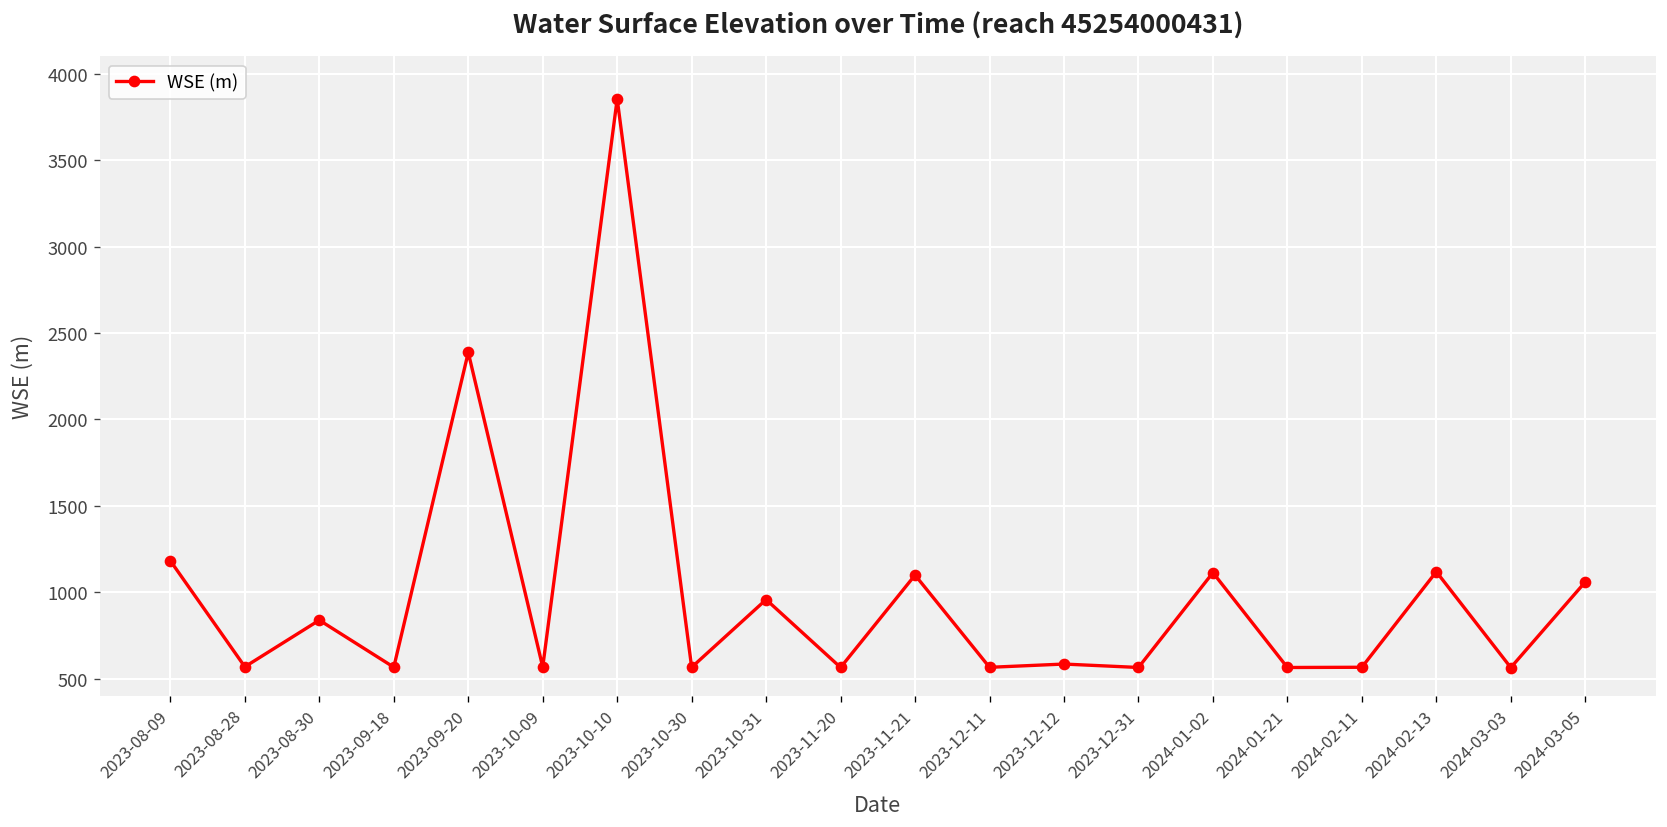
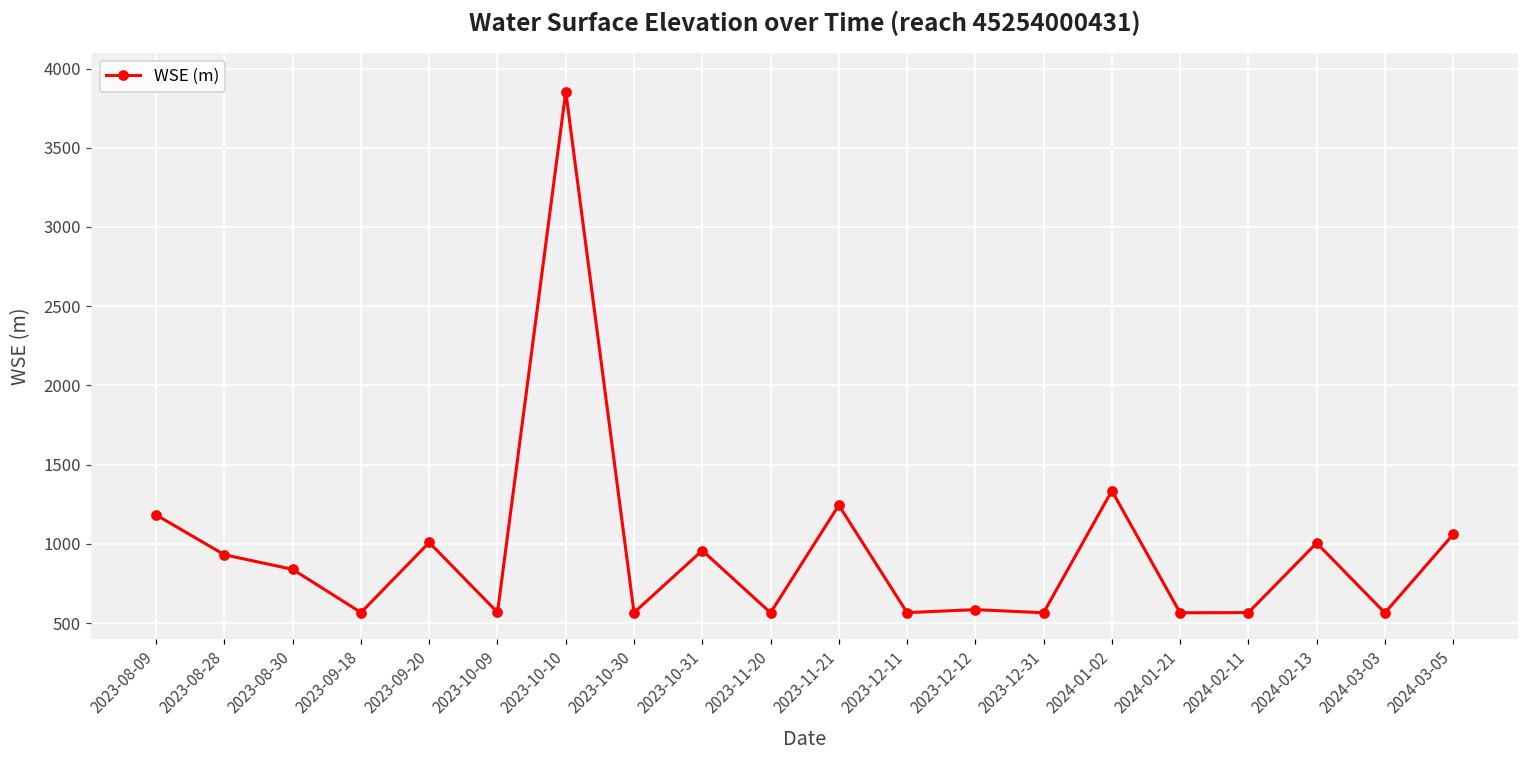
2023-08-28: 570 -> 930
2023-09-20: 2390 -> 1010
2023-11-21: 1100 -> 1240
2024-01-02: 1110 -> 1330
2024-02-13: 1120 -> 1010
